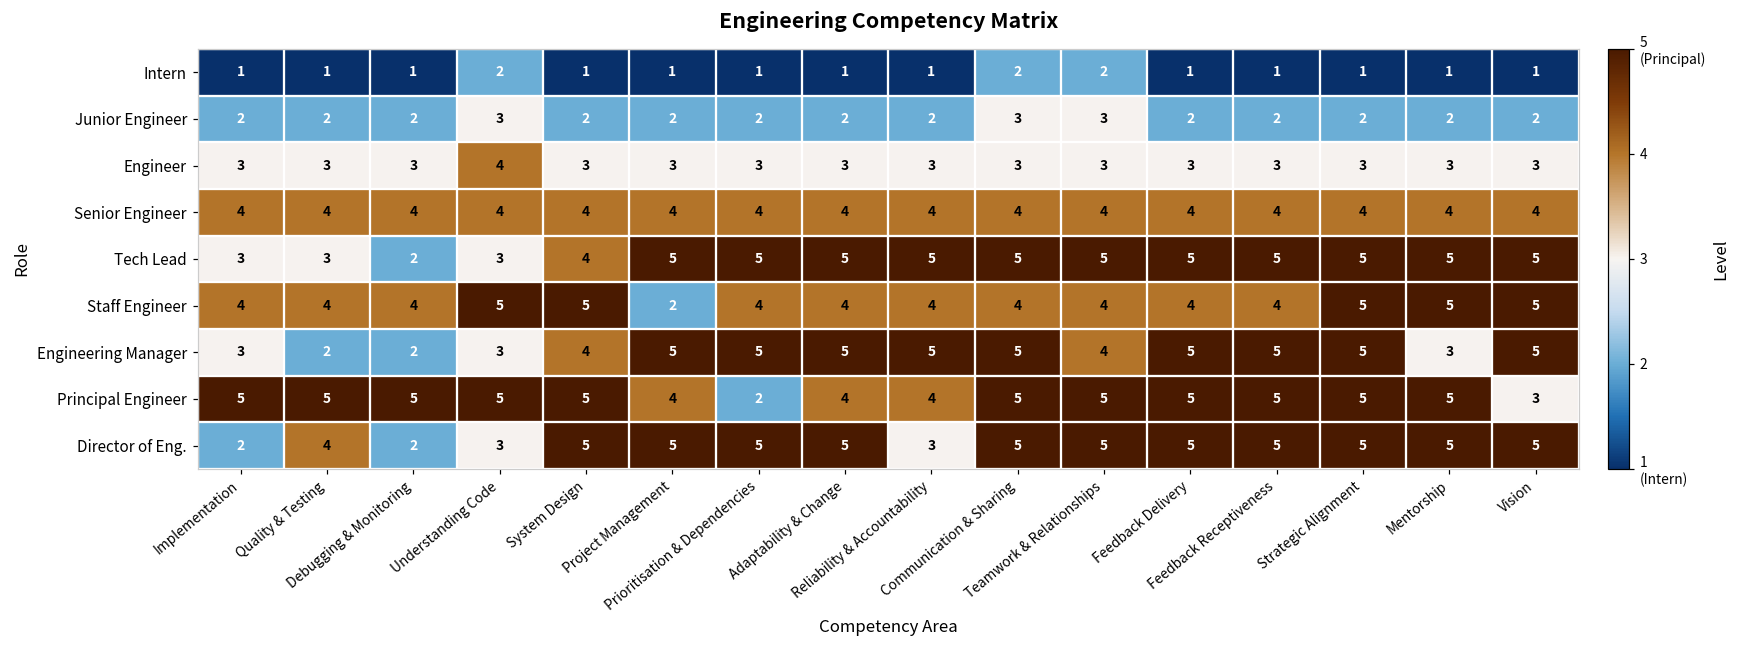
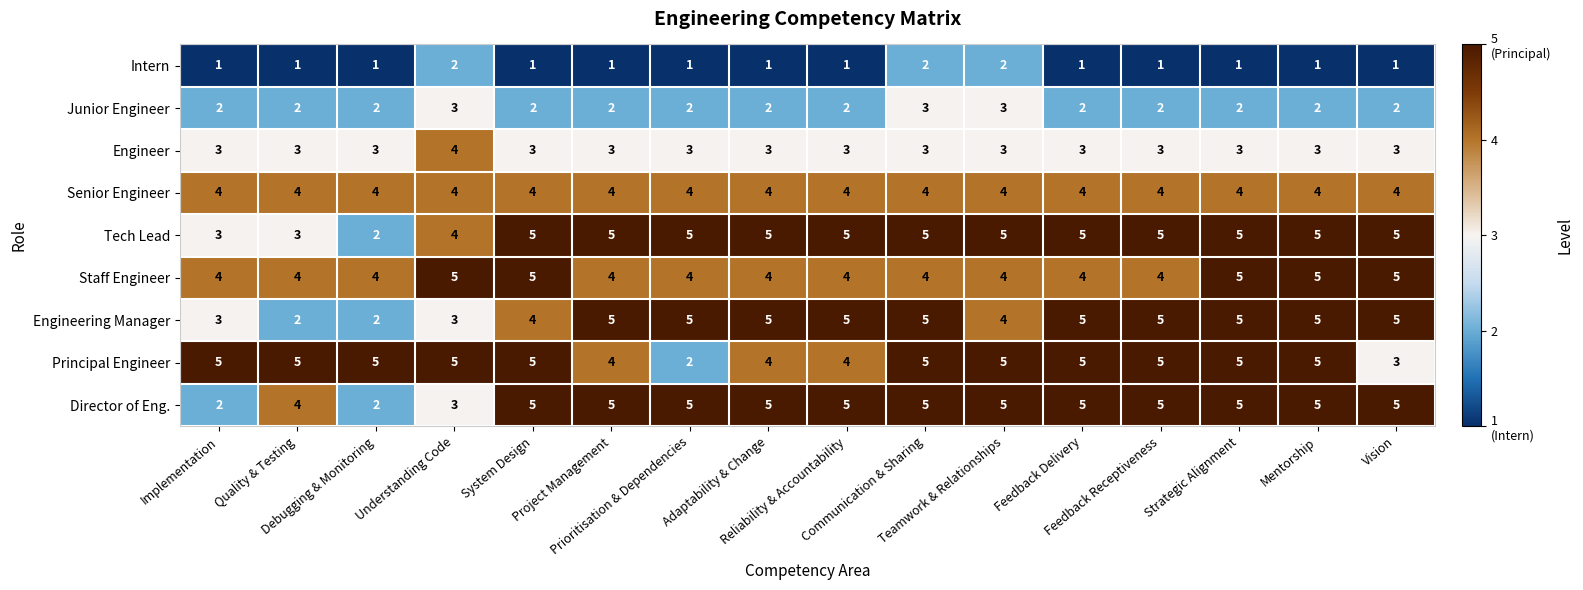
Tech Lead, Understanding Code: 3 -> 4
Tech Lead, System Design: 4 -> 5
Staff Engineer, Project Management: 2 -> 4
Engineering Manager, Mentorship: 3 -> 5
Director of Eng., Reliability & Accountability: 3 -> 5
